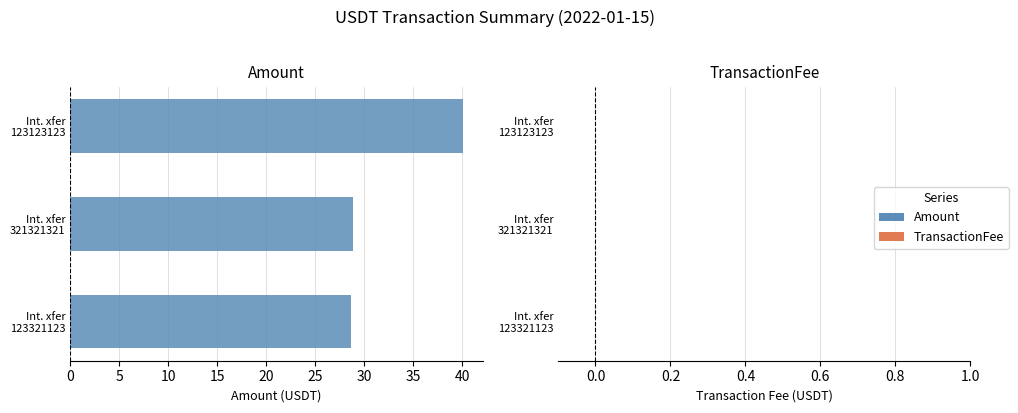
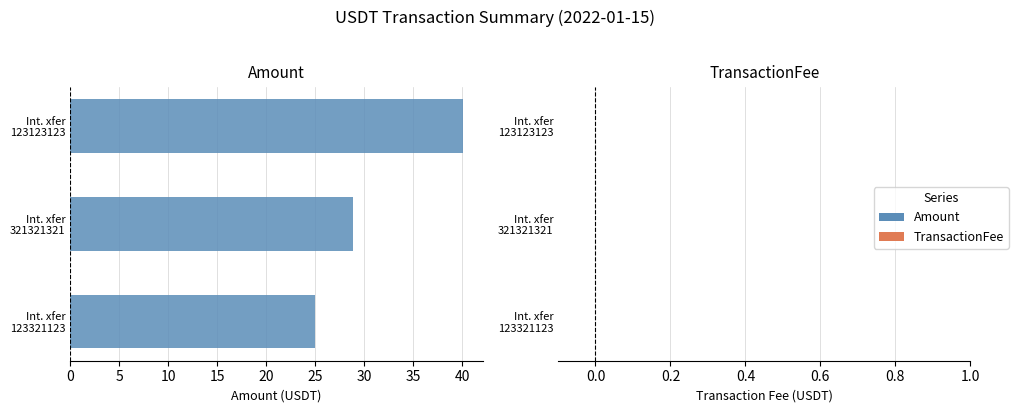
Amount, Int. xfer 123321123: 29 -> 25
